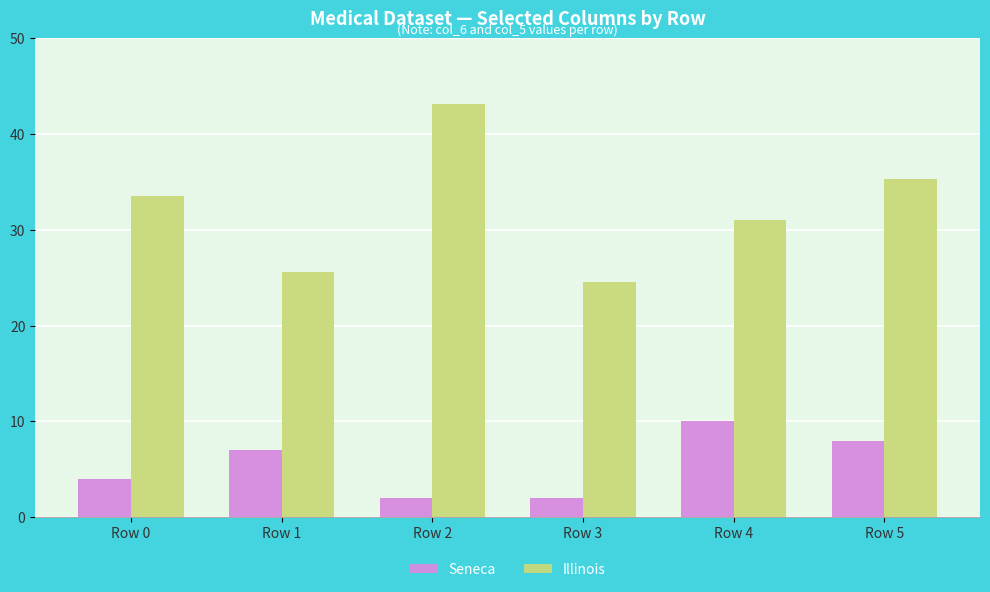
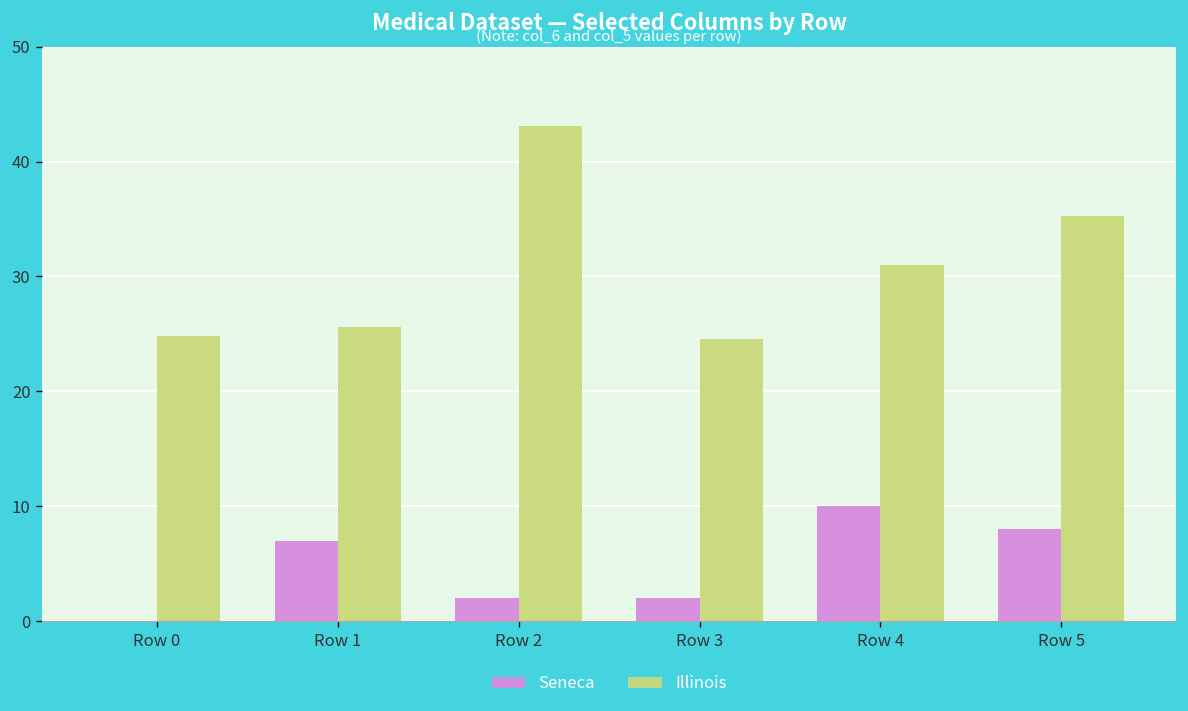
Seneca, Row 0: 4 -> 0
Illinois, Row 0: 34 -> 25
